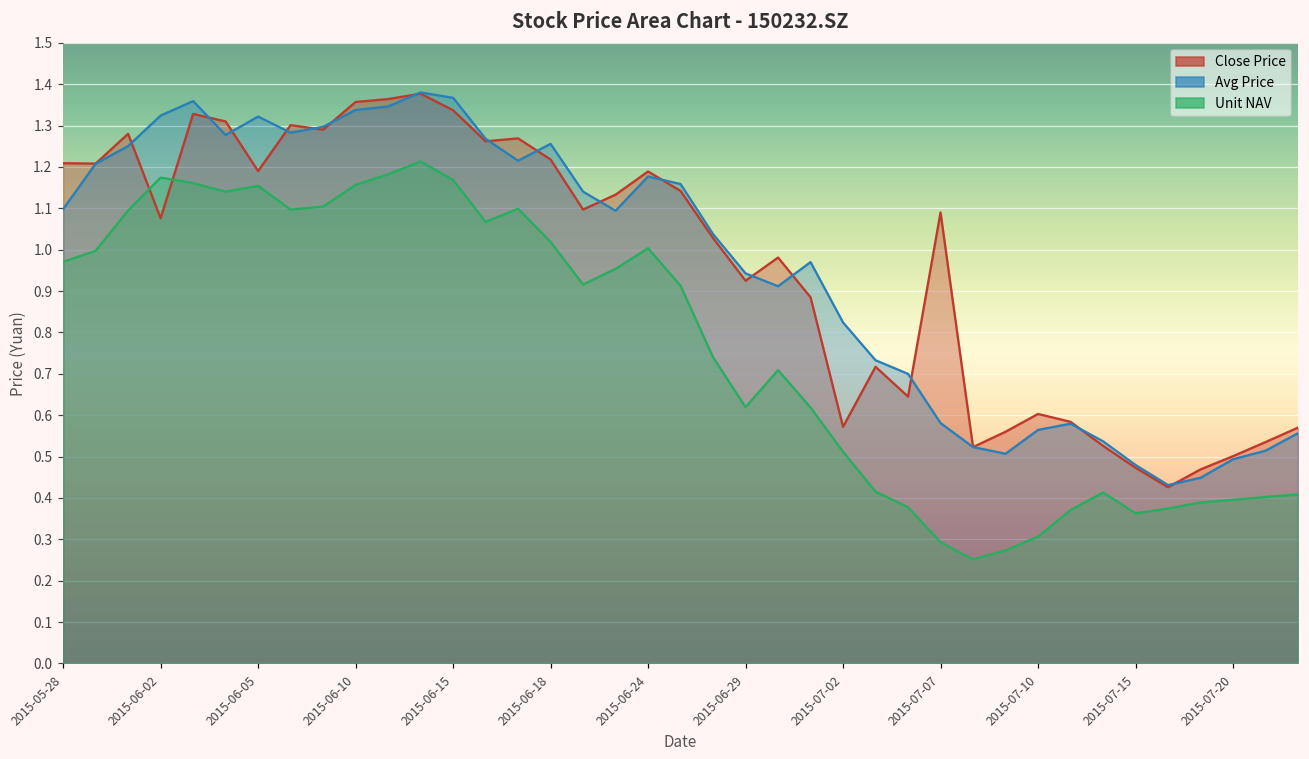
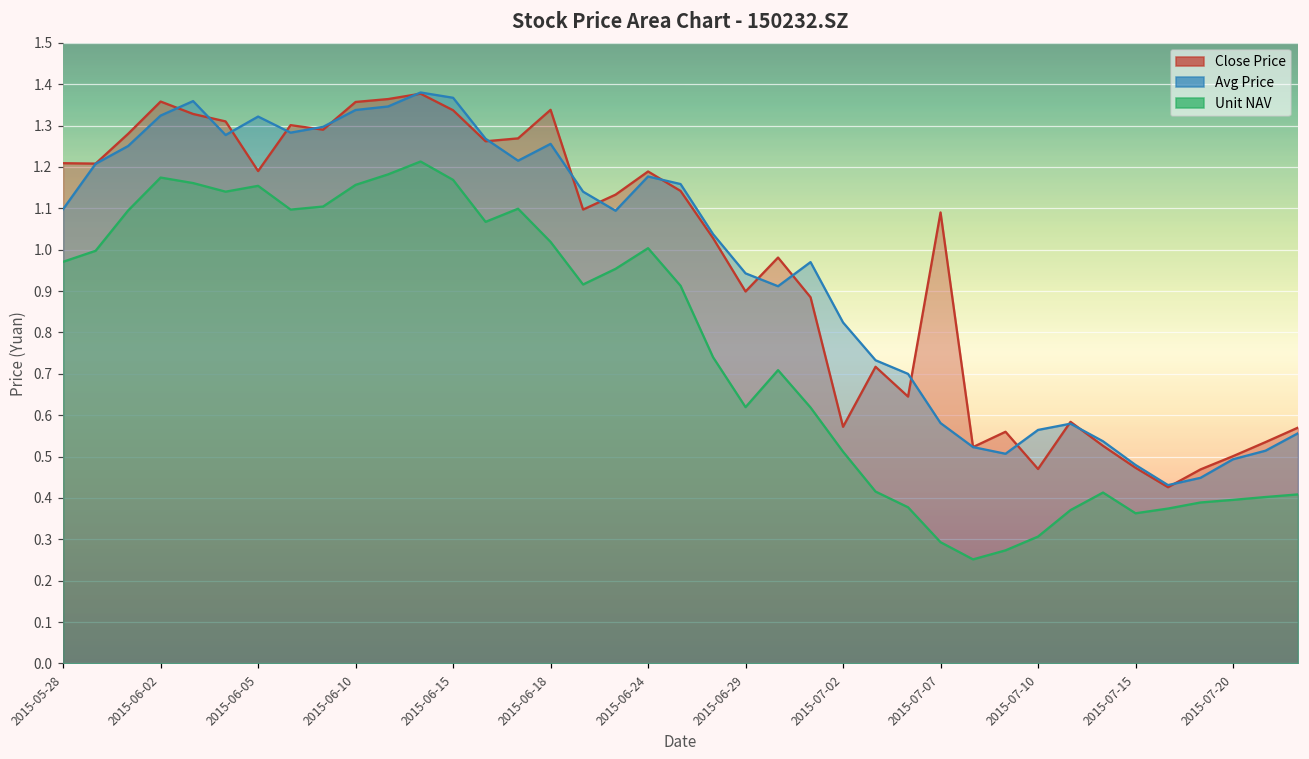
Close Price, 2015-06-02: 1.08 -> 1.36
Close Price, 2015-06-18: 1.22 -> 1.34
Close Price, 2015-06-29: 0.93 -> 0.90
Close Price, 2015-07-10: 0.60 -> 0.47
